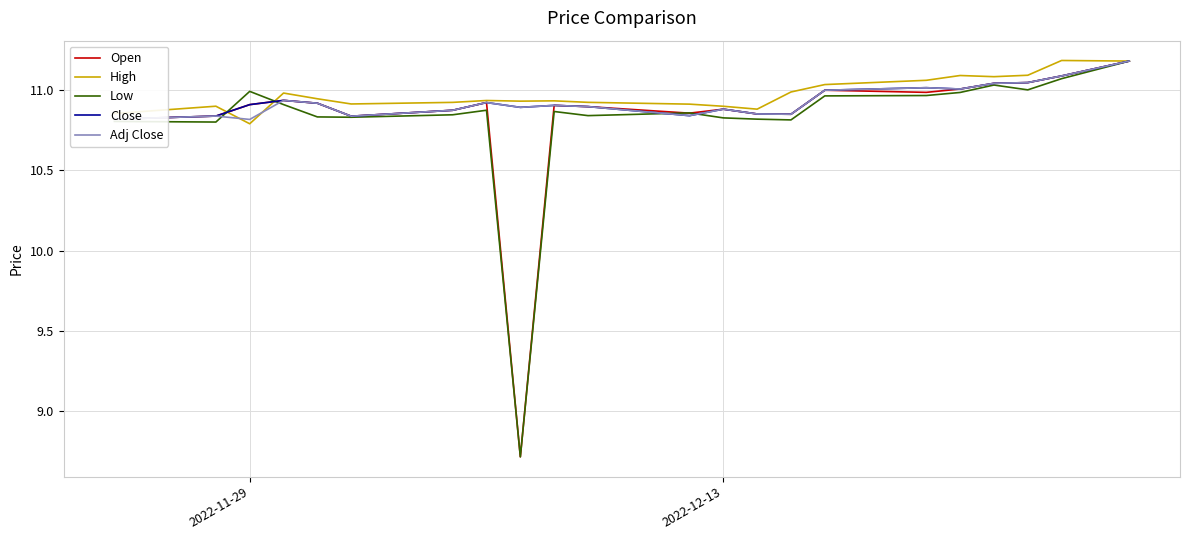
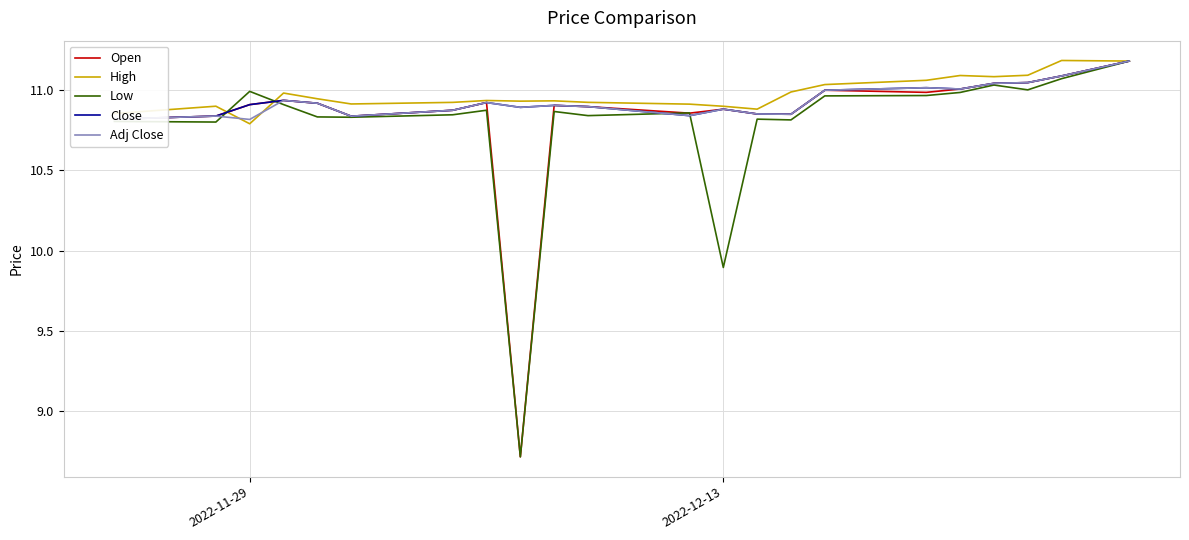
Low, 2022-12-13: 10.83 -> 9.90
